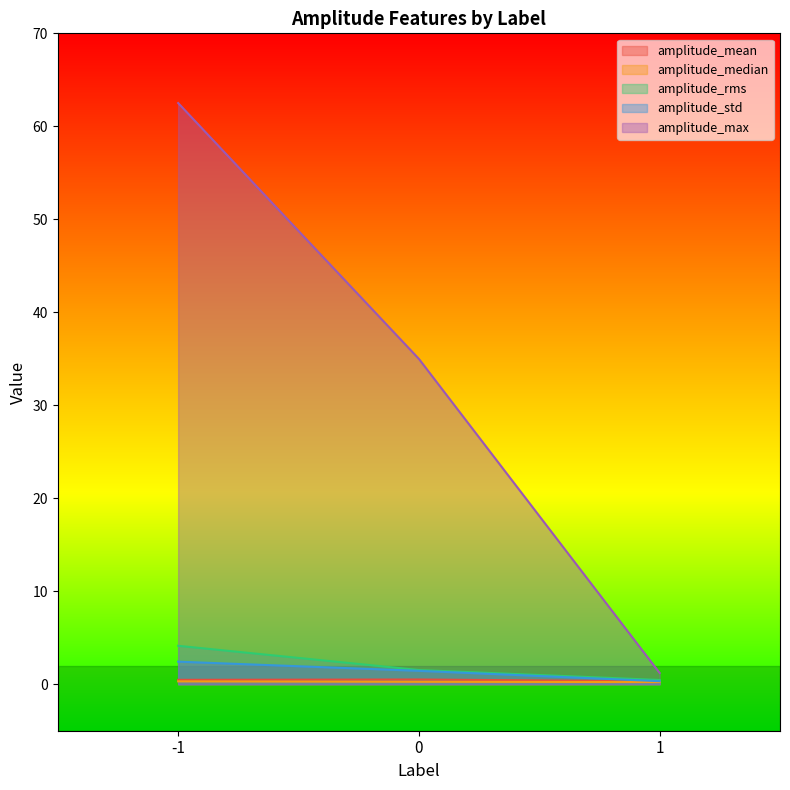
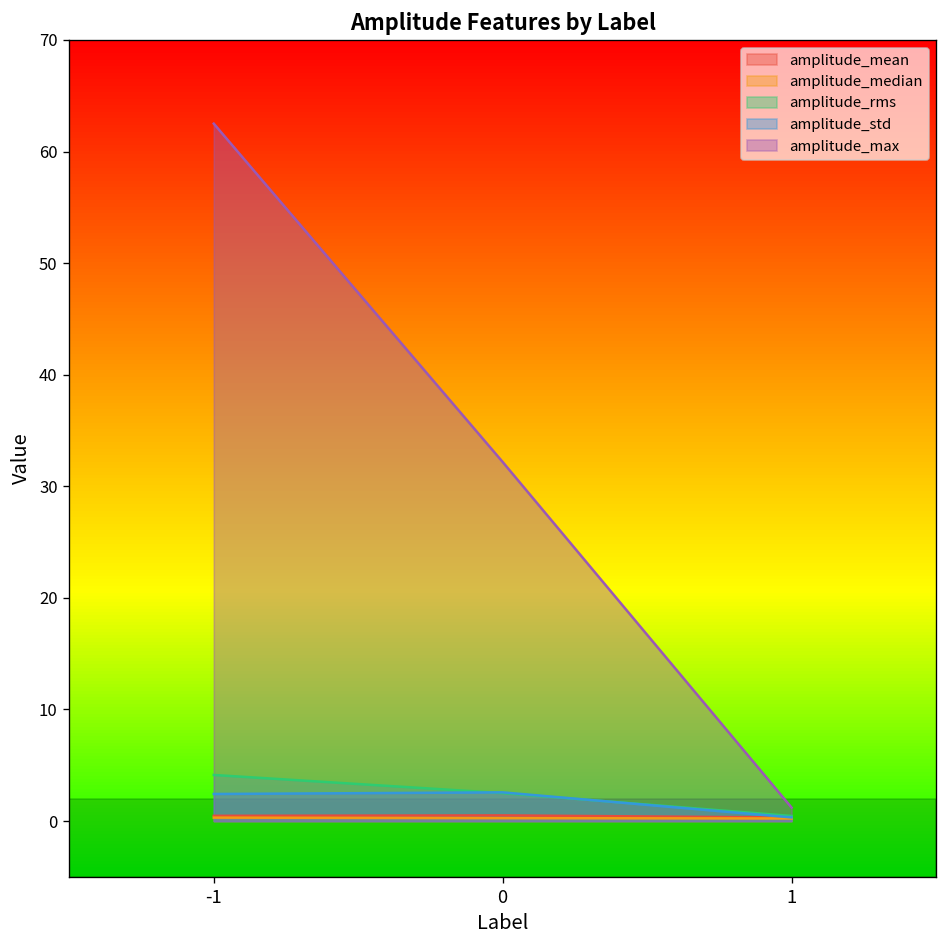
amplitude_rms, 0: 2 -> 3
amplitude_std, 0: 1 -> 3
amplitude_max, 0: 35 -> 32
